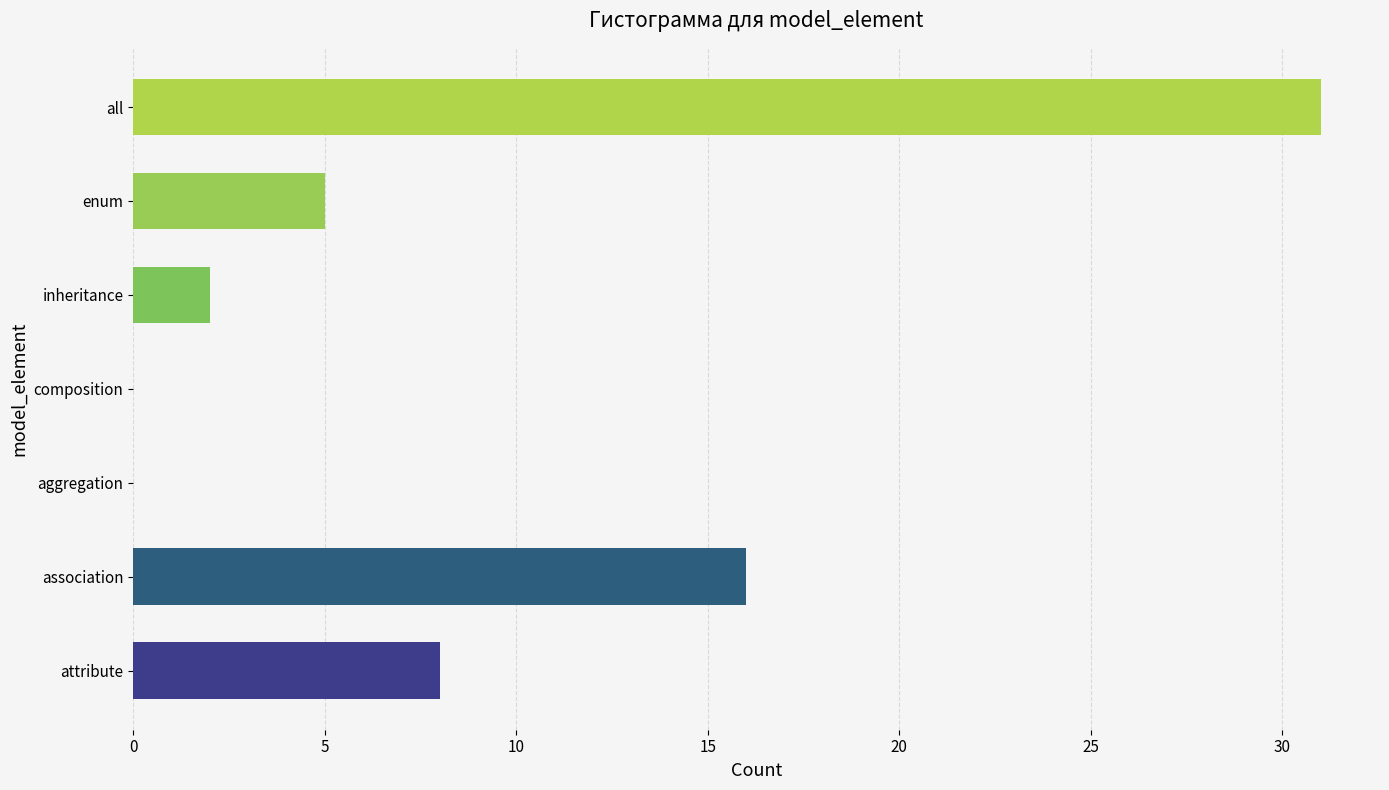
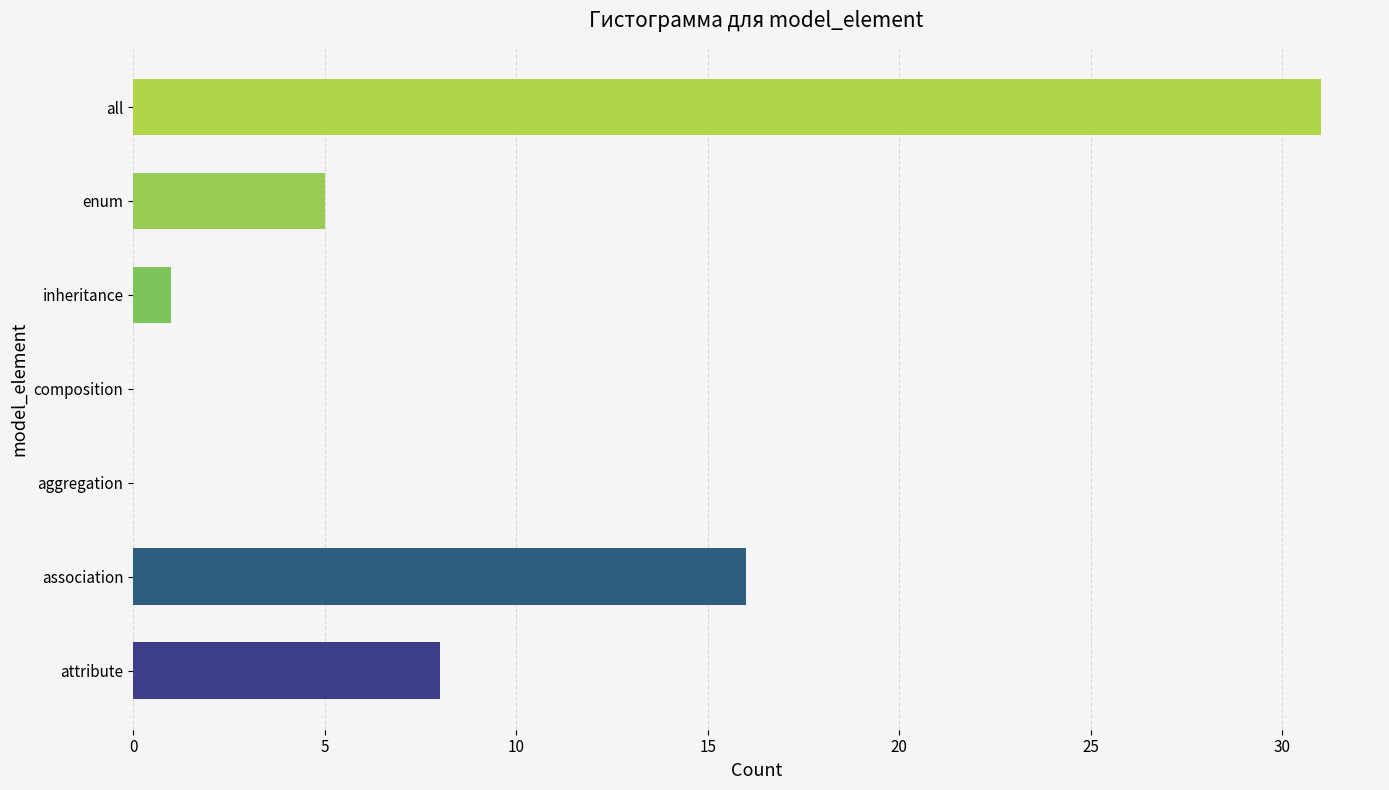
inheritance: 2 -> 1
